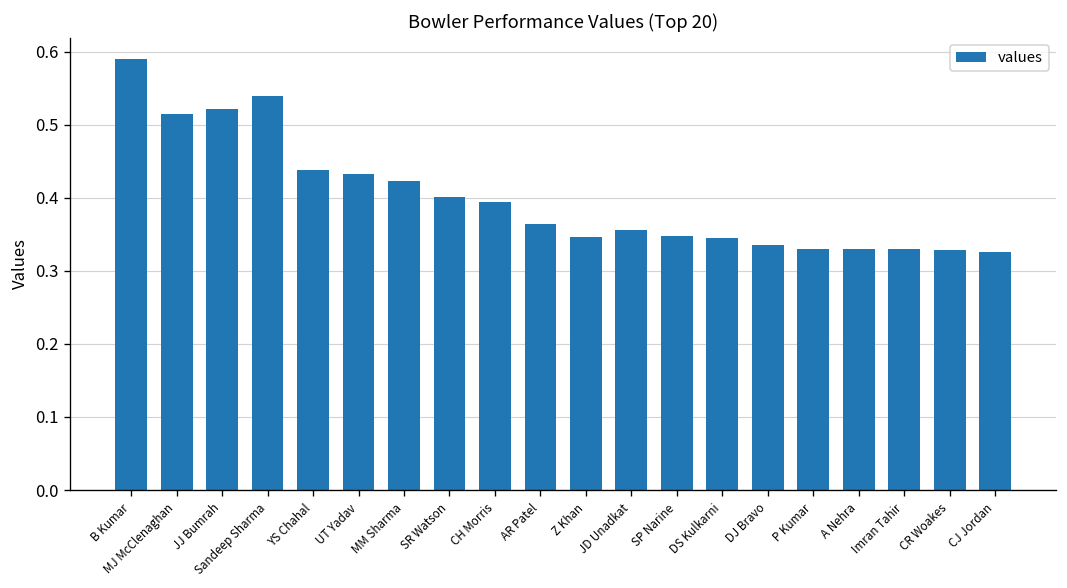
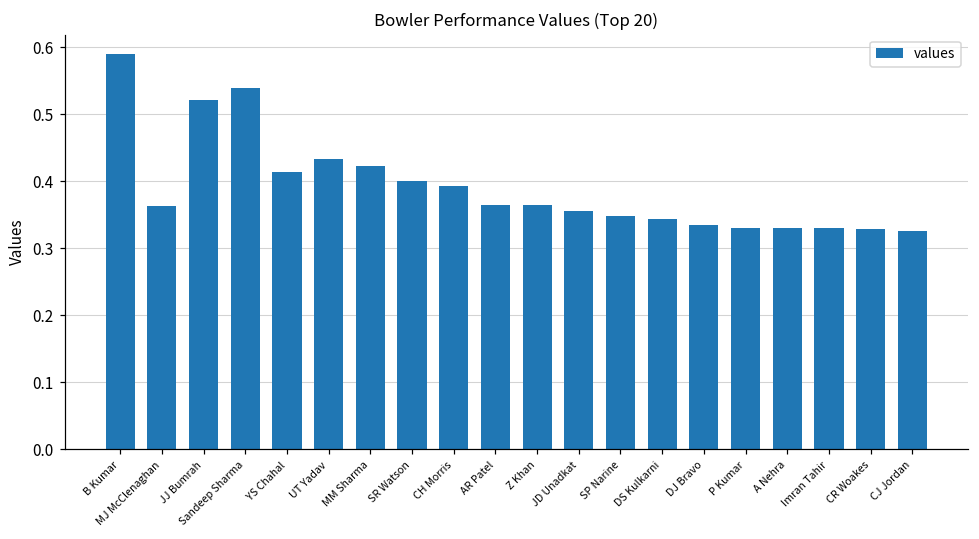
MJ McClenaghan: 0.51 -> 0.36
YS Chahal: 0.44 -> 0.41
Z Khan: 0.35 -> 0.36
